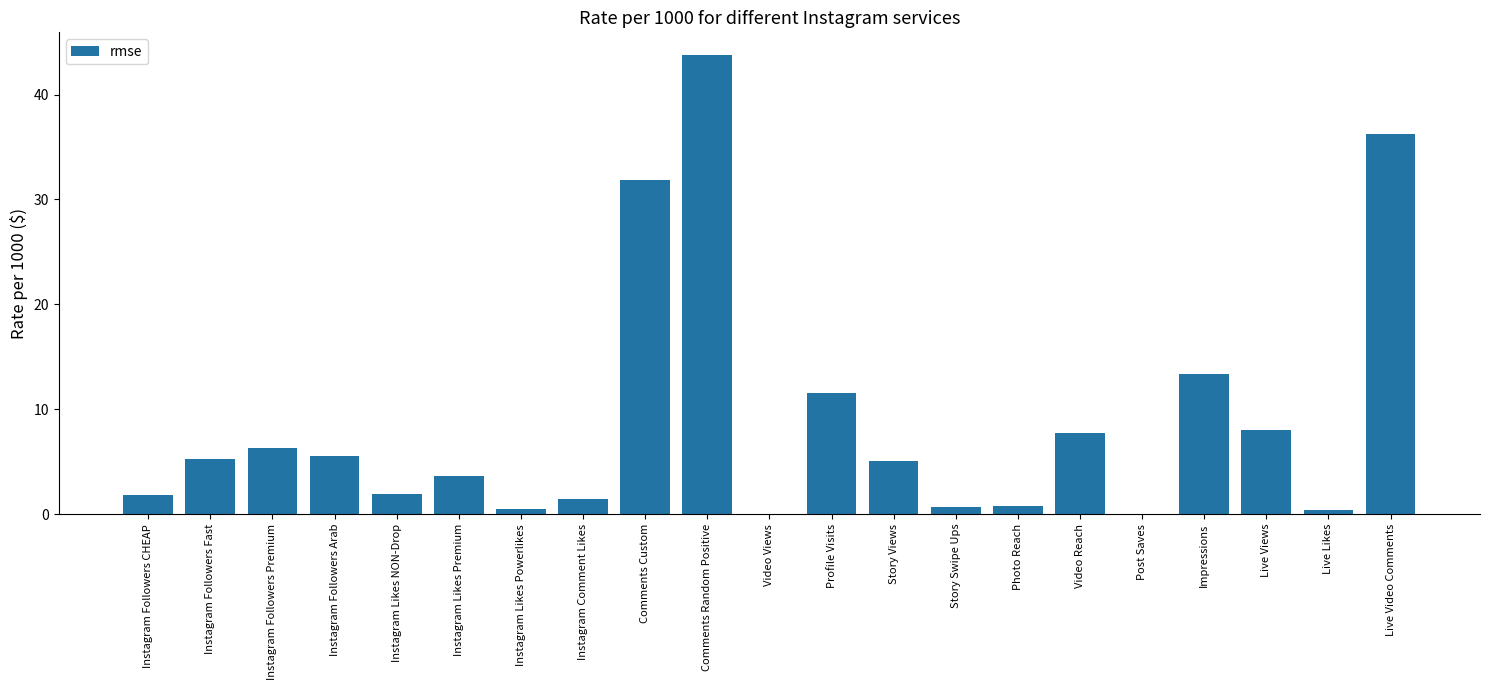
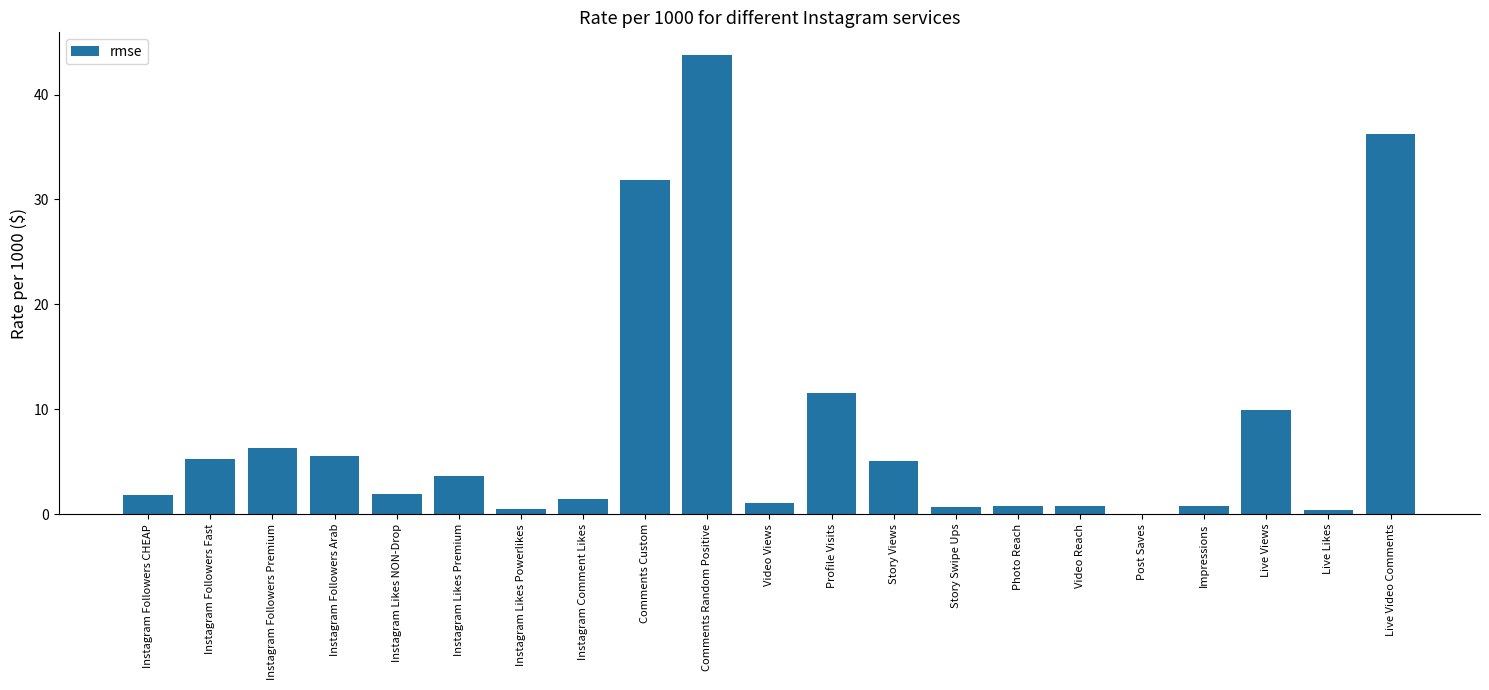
Video Views: 0.1 -> 1.1
Video Reach: 7.7 -> 0.7
Impressions: 13.4 -> 0.8
Live Views: 8.0 -> 10.0
